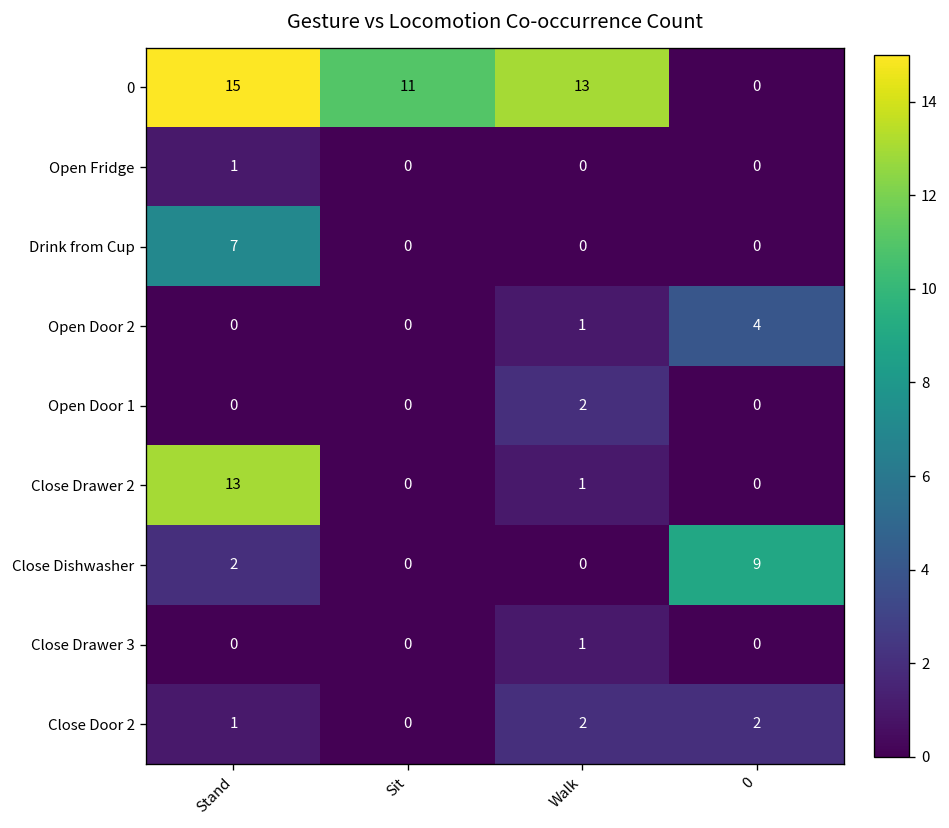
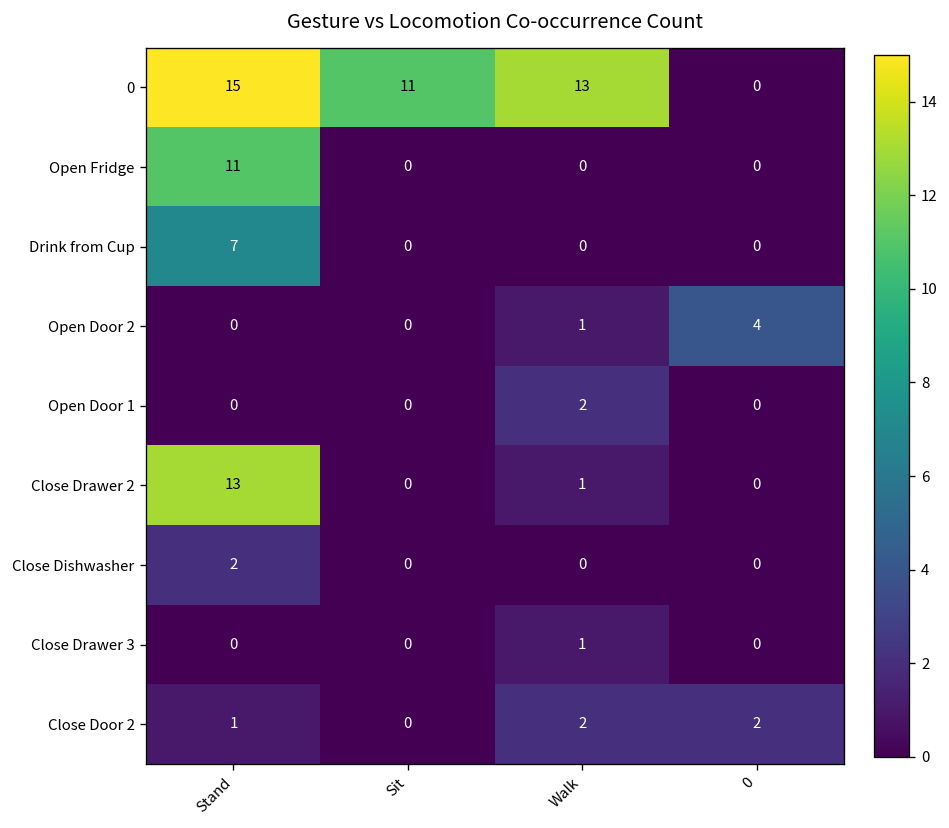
Open Fridge, Stand: 1 -> 11
Close Dishwasher, 0: 9 -> 0
